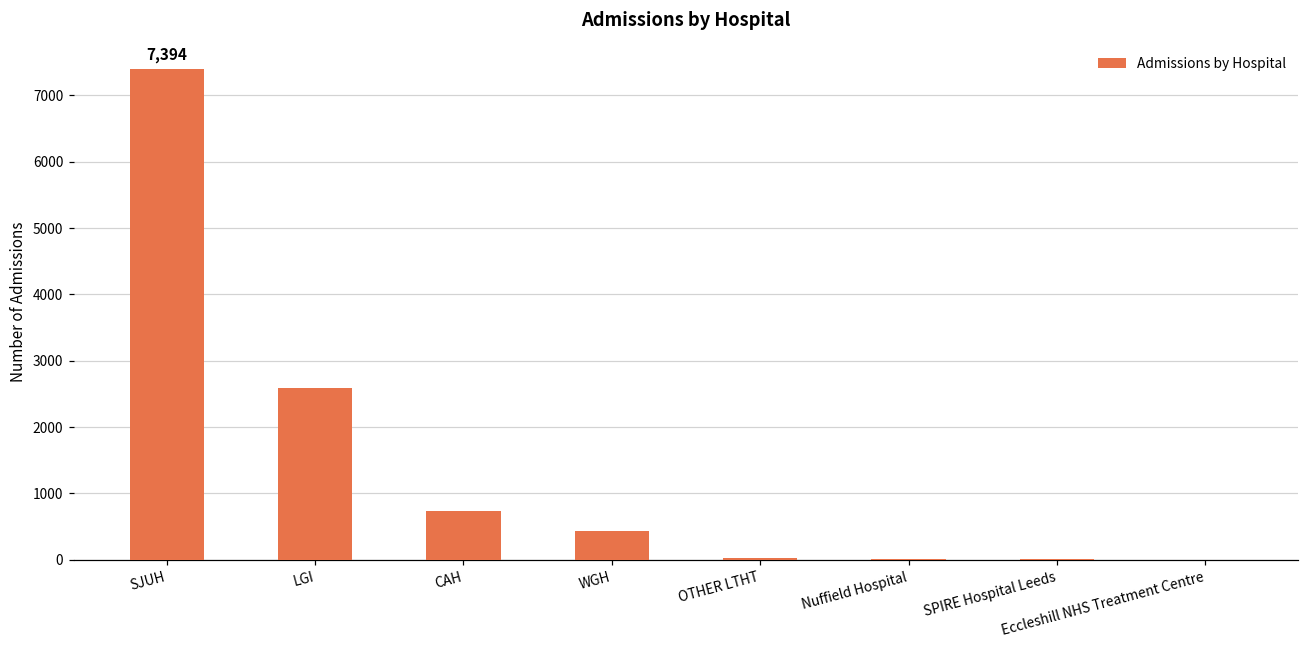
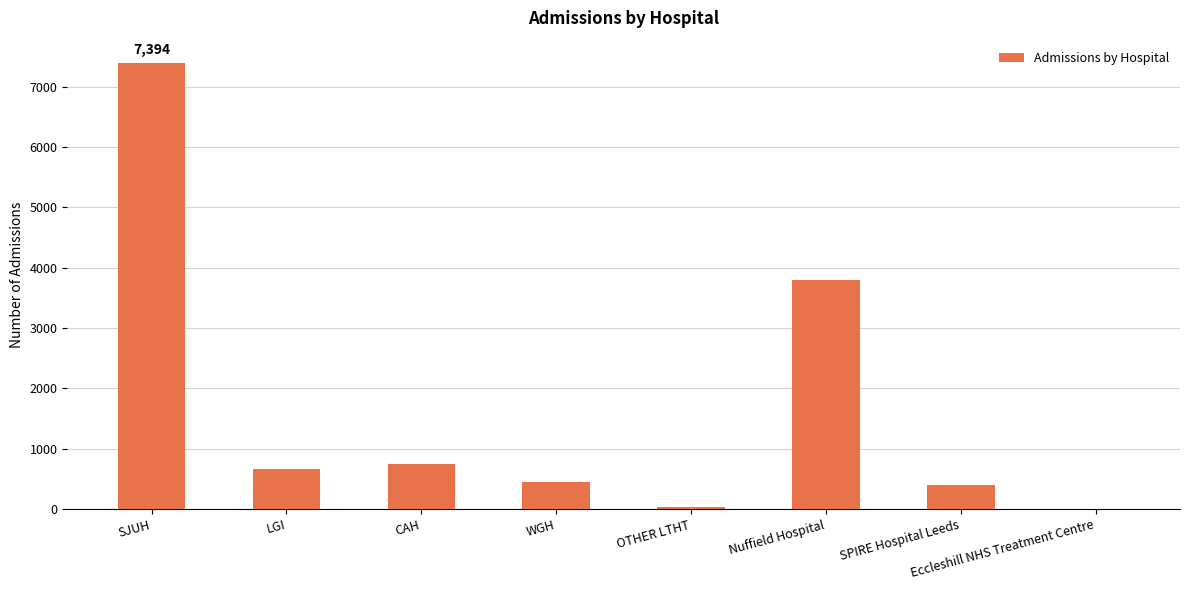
LGI: 2600 -> 700
Nuffield Hospital: 0 -> 3800
SPIRE Hospital Leeds: 0 -> 400
